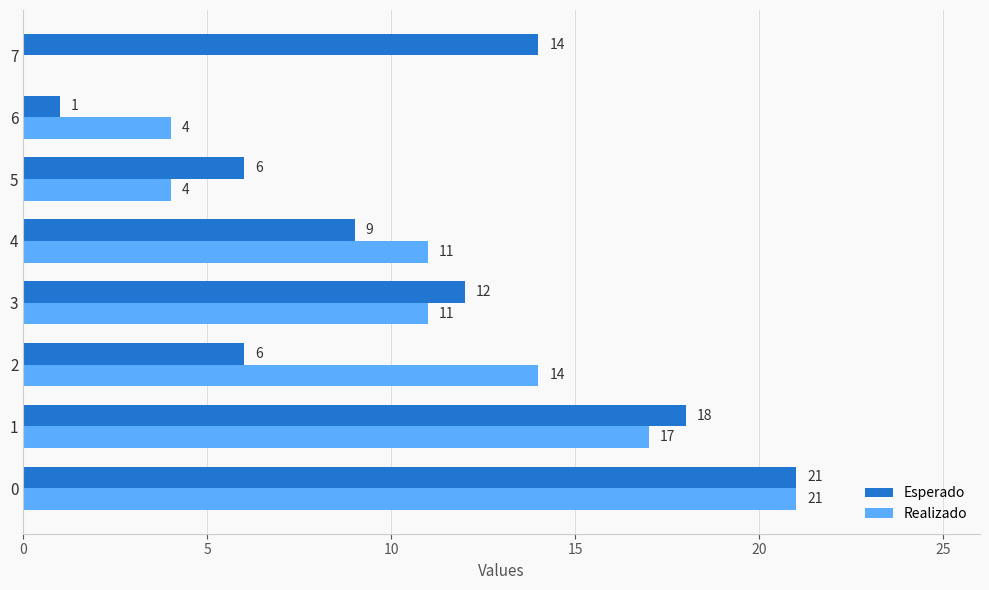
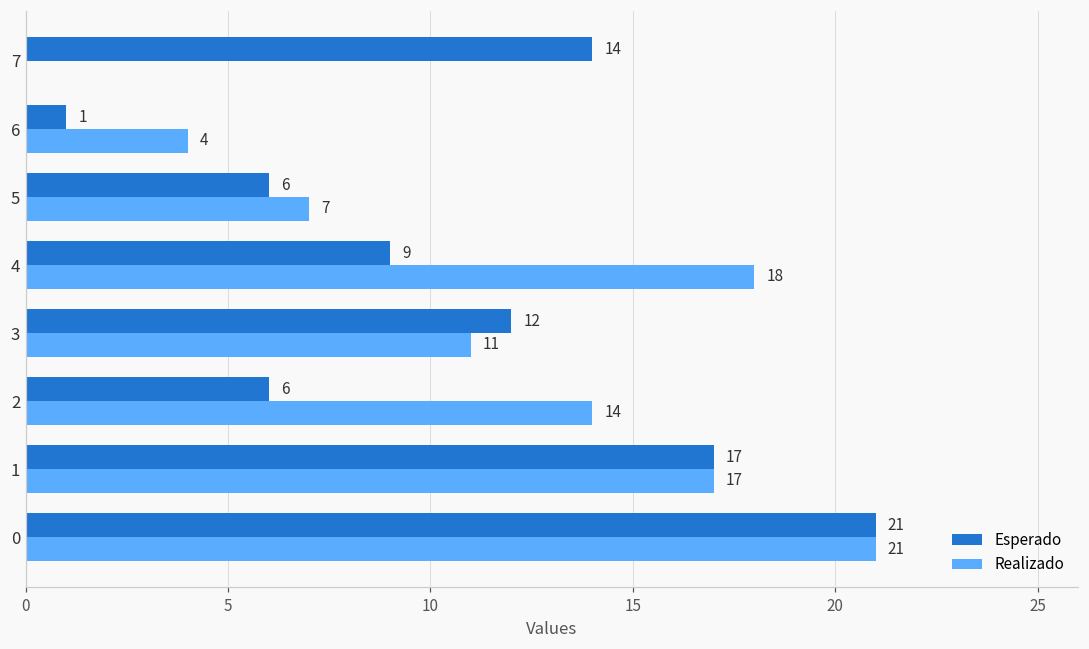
Realizado, 5: 4 -> 7
Realizado, 4: 11 -> 18
Esperado, 1: 18 -> 17
